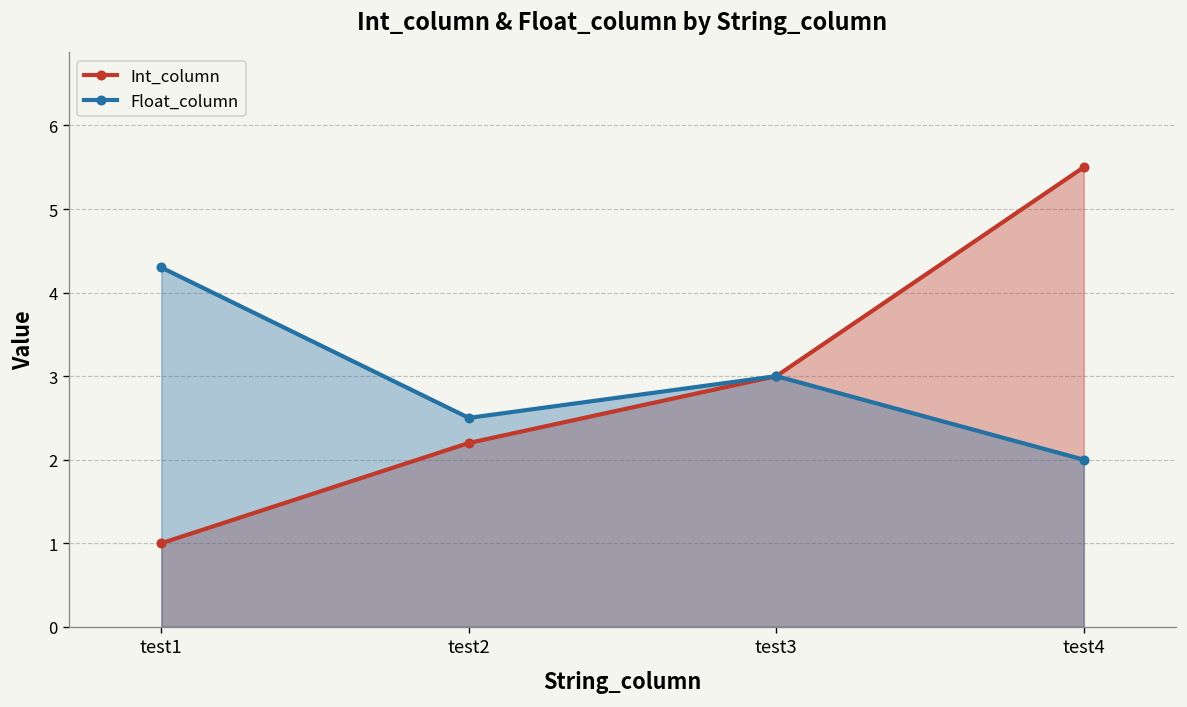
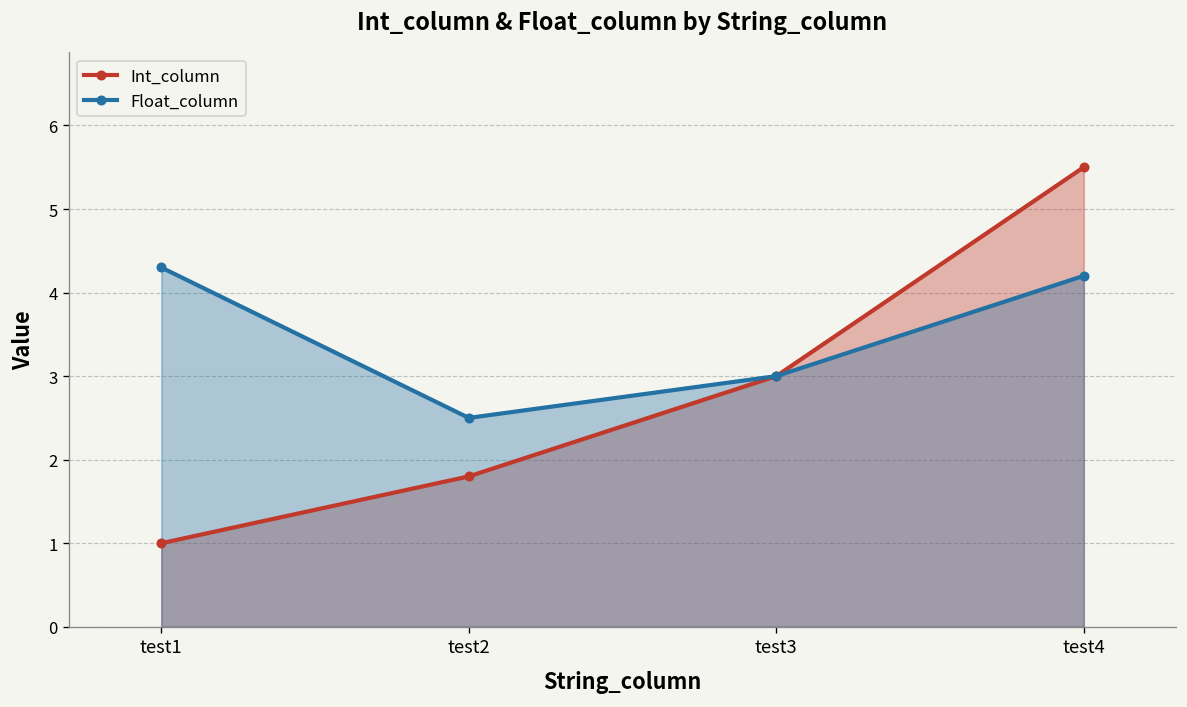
Int_column, test2: 2.2 -> 1.8
Float_column, test4: 2.0 -> 4.2
